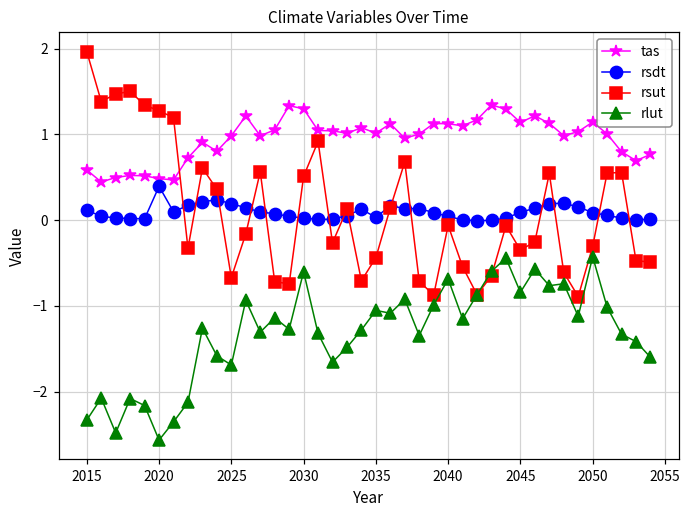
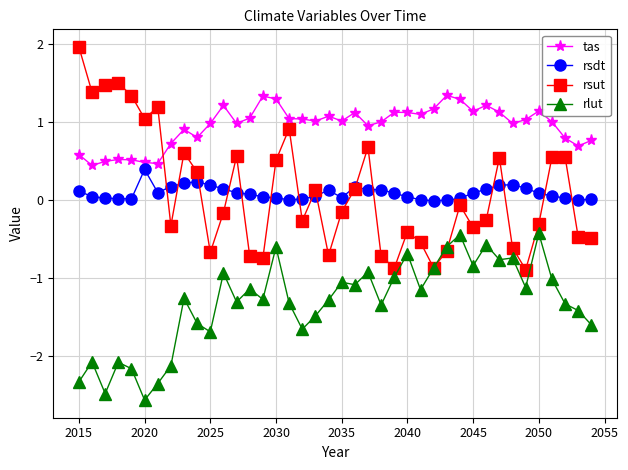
rsut, 2020: 1.3 -> 1.0
rsut, 2035: -0.4 -> -0.1
rsut, 2040: -0.1 -> -0.4
